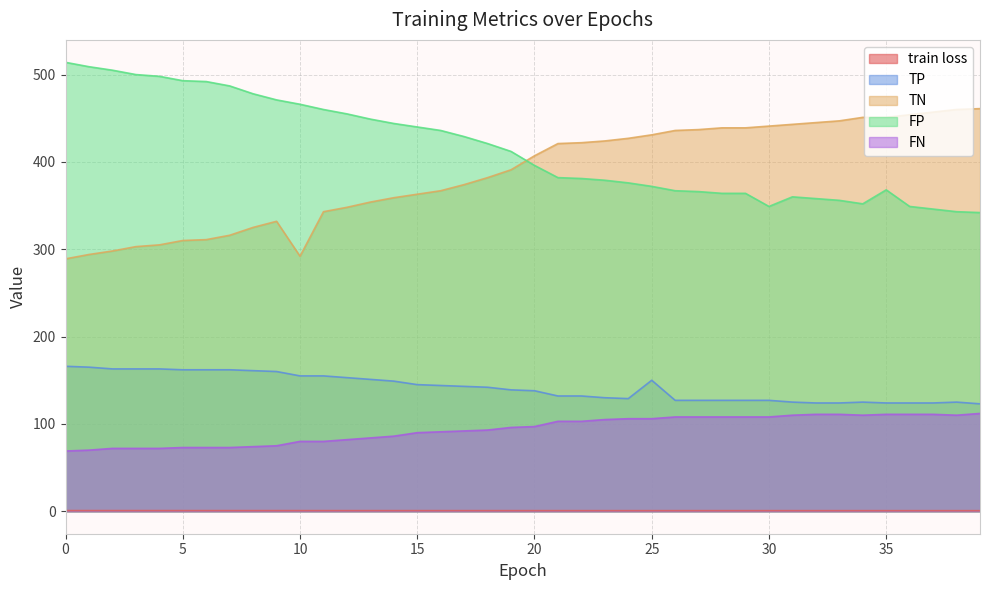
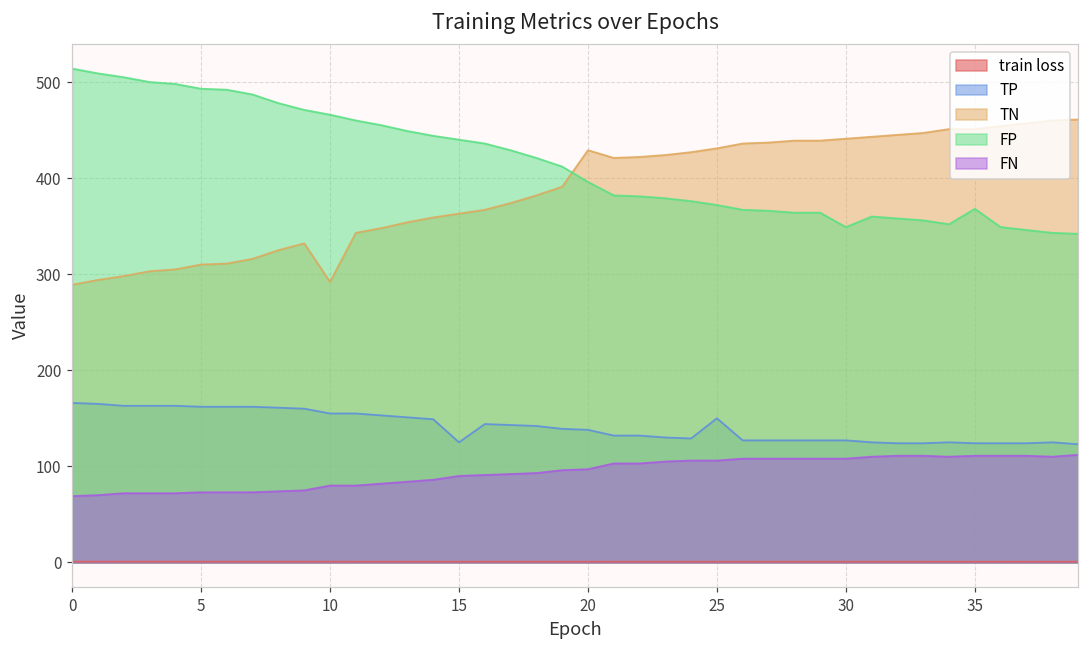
TP, 15: 150 -> 130
TN, 20: 410 -> 430
